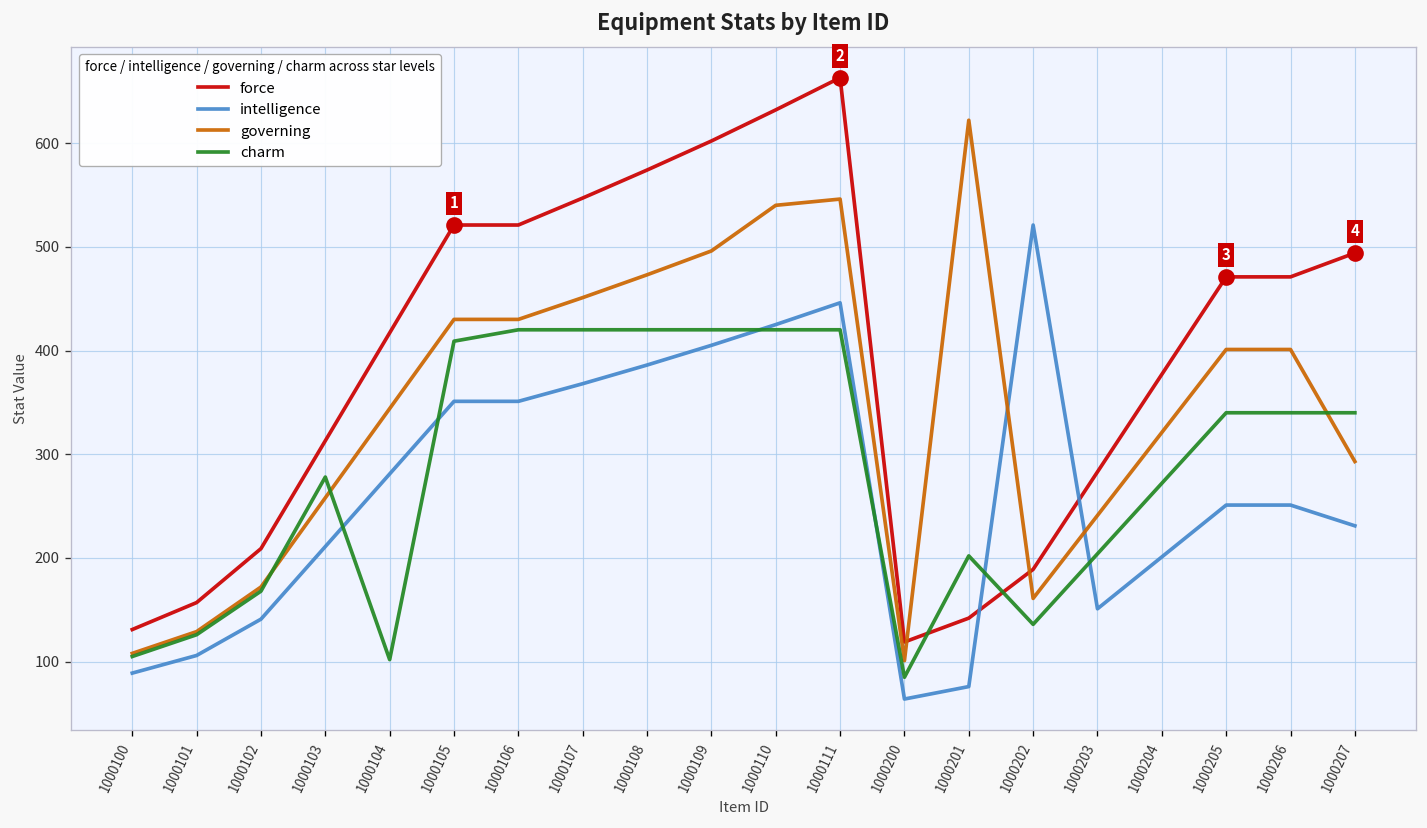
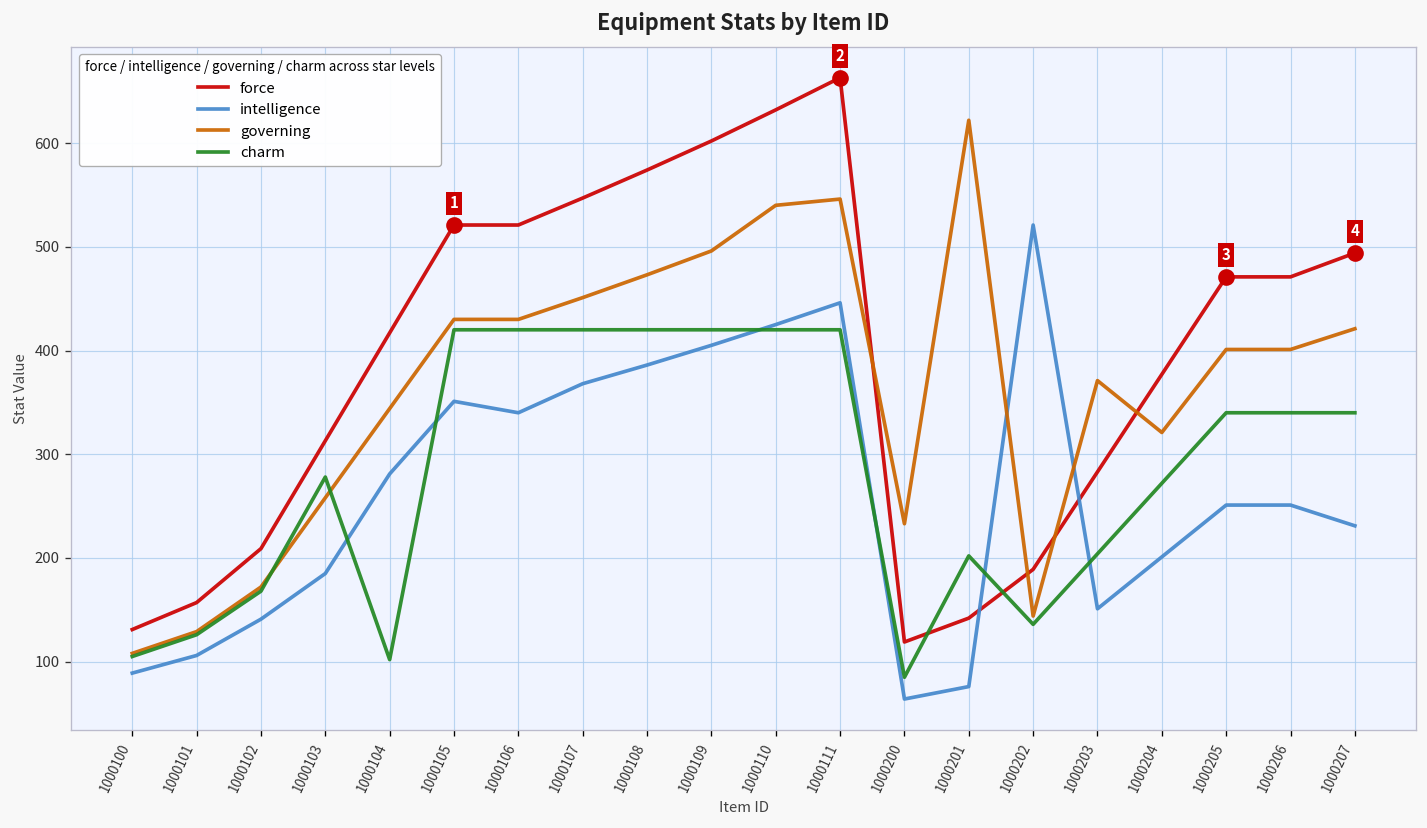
intelligence, 1000103: 210 -> 190
charm, 1000105: 410 -> 420
intelligence, 1000106: 350 -> 340
governing, 1000200: 100 -> 230
governing, 1000202: 160 -> 140
governing, 1000203: 240 -> 370
governing, 1000207: 290 -> 420
